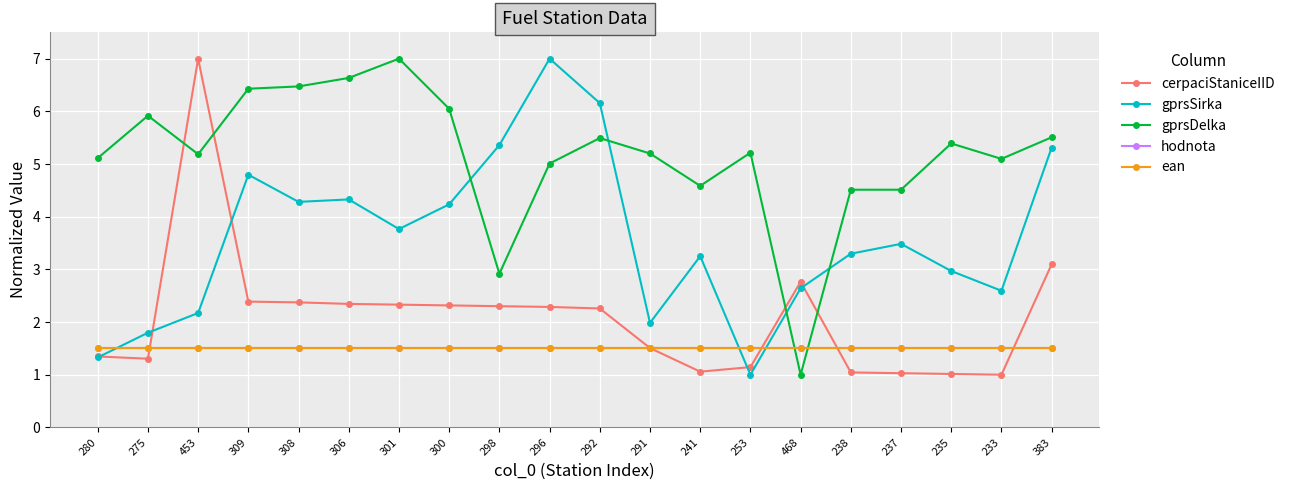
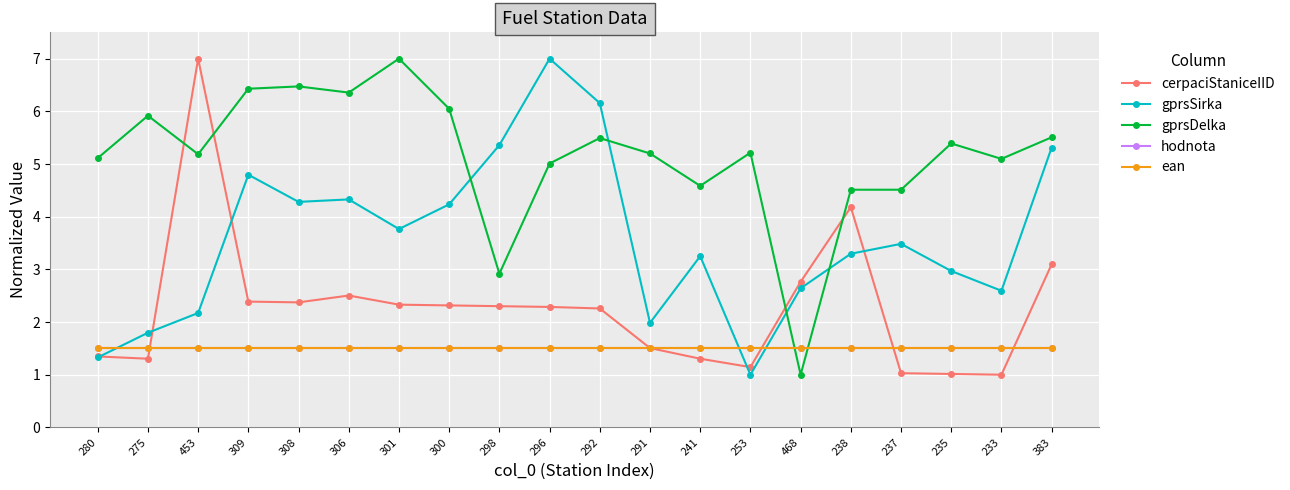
cerpaciStaniceIID, 306: 2.3 -> 2.5
gprsDelka, 306: 6.6 -> 6.4
cerpaciStaniceIID, 241: 1.1 -> 1.3
cerpaciStaniceIID, 238: 1.0 -> 4.2
